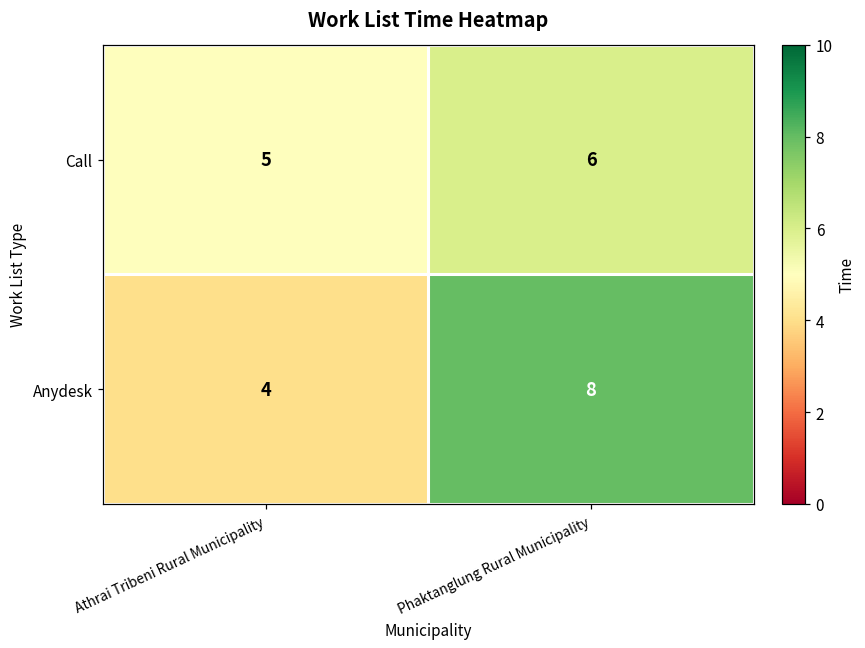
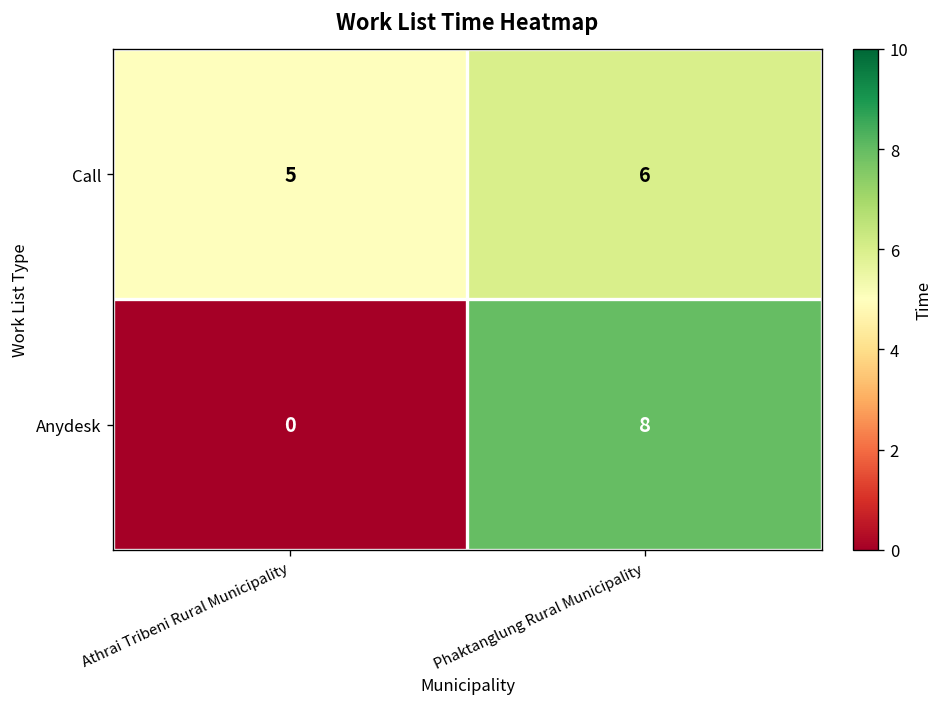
Anydesk, Athrai Tribeni Rural Municipality: 4 -> 0
